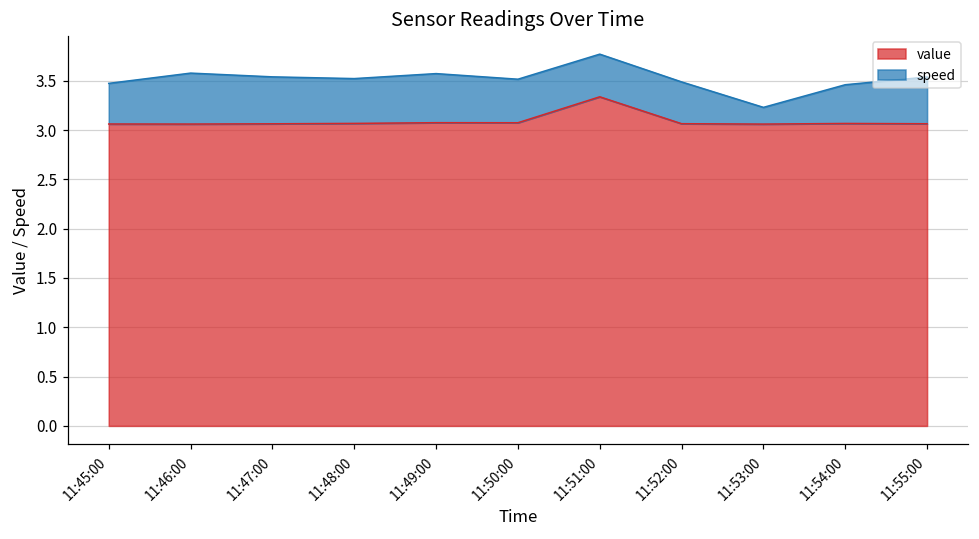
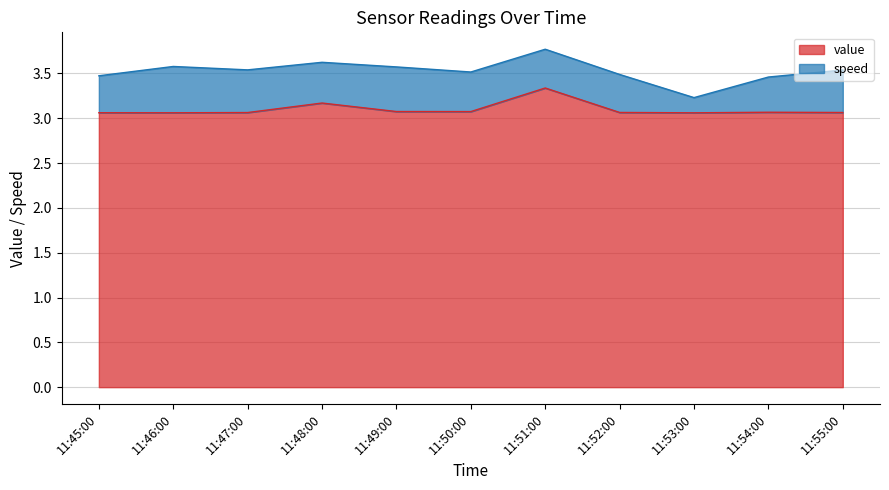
value, 11:48:00: 3.1 -> 3.2
